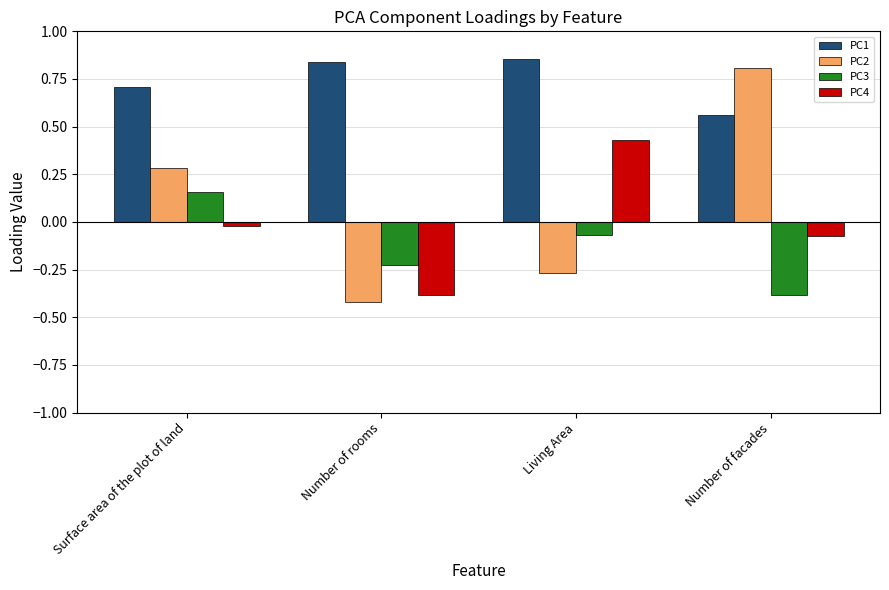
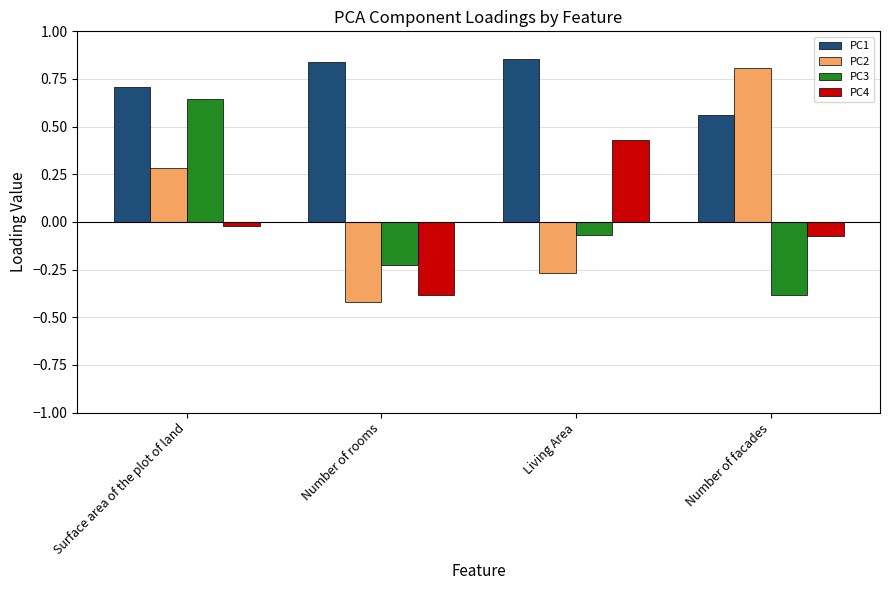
PC3, Surface area of the plot of land: 0.16 -> 0.65
